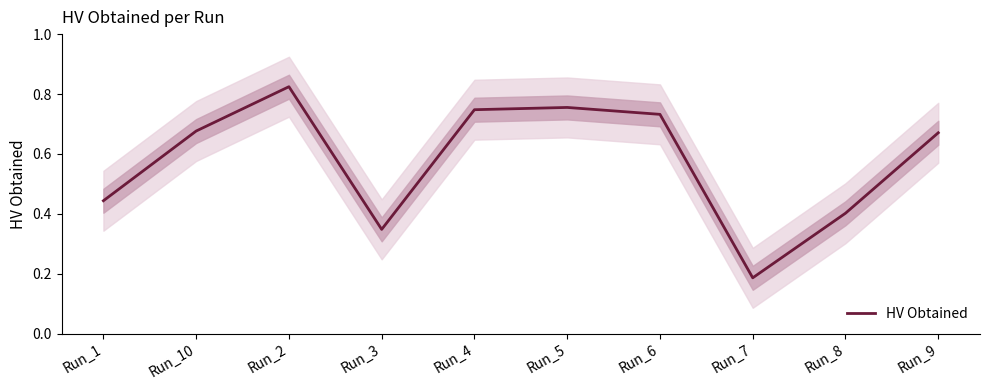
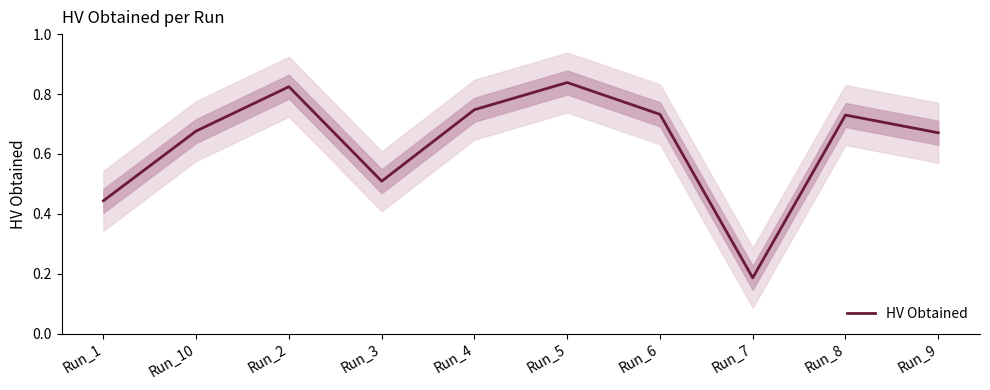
HV Obtained, Run_3: 0.35 -> 0.51
HV Obtained, Run_5: 0.76 -> 0.84
HV Obtained, Run_8: 0.40 -> 0.73
